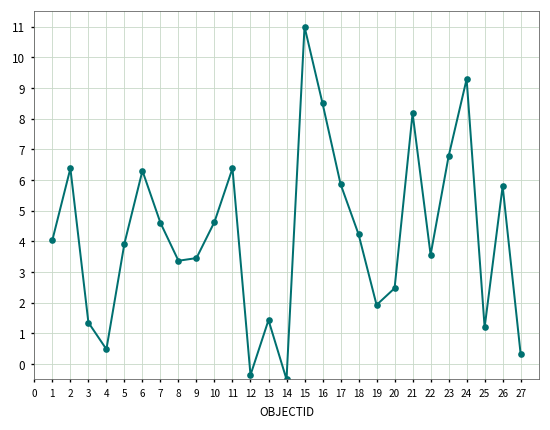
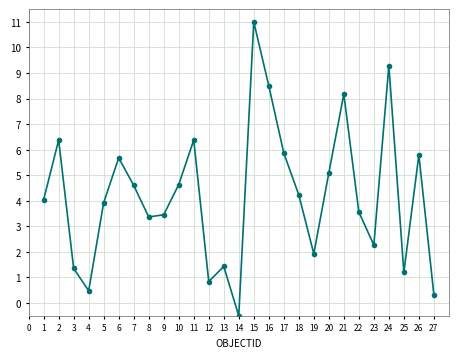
6: 6.3 -> 5.7
12: -0.4 -> 0.8
20: 2.5 -> 5.1
23: 6.8 -> 2.3
